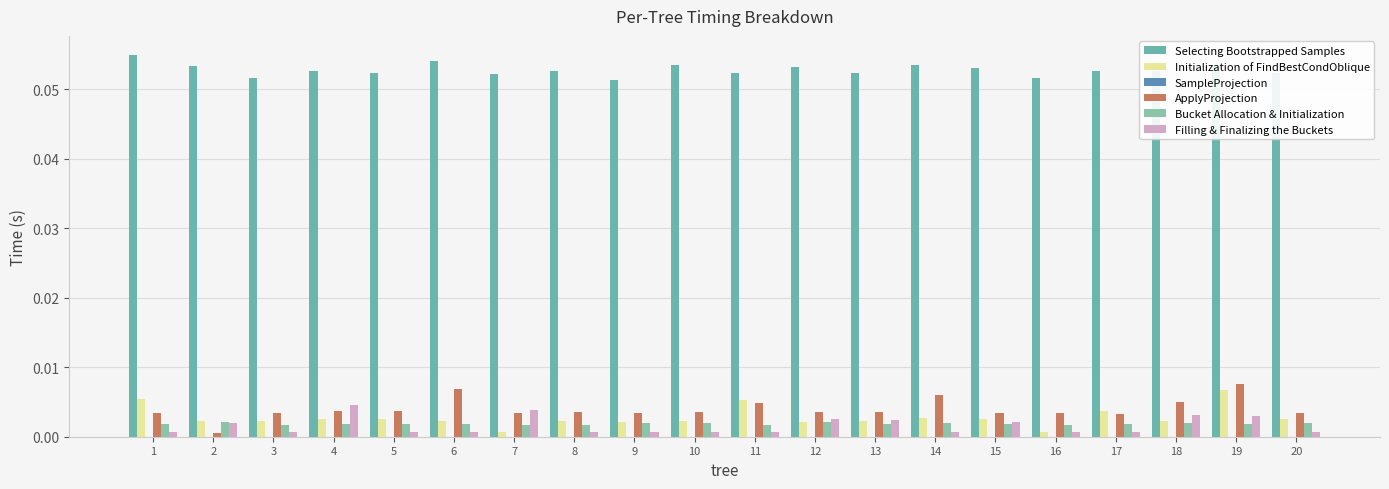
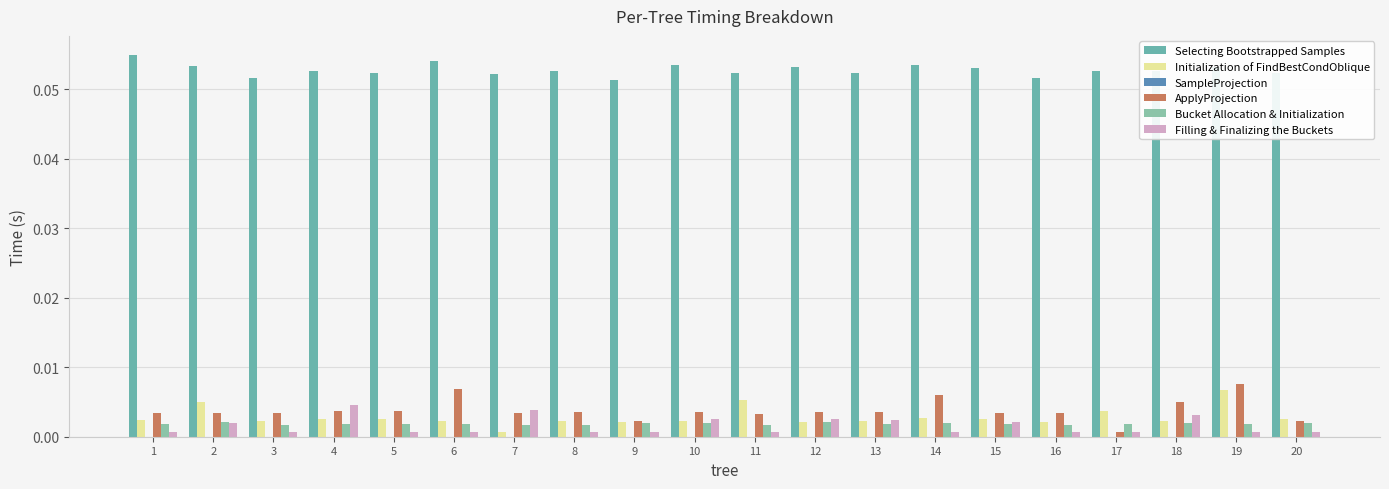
Initialization of FindBestCondOblique, 1: 0.005 -> 0.002
Initialization of FindBestCondOblique, 2: 0.002 -> 0.005
ApplyProjection, 2: 0.001 -> 0.003
ApplyProjection, 9: 0.003 -> 0.002
Filling & Finalizing the Buckets, 10: 0.001 -> 0.003
ApplyProjection, 11: 0.005 -> 0.003
Initialization of FindBestCondOblique, 16: 0.001 -> 0.002
ApplyProjection, 17: 0.003 -> 0.001
Filling & Finalizing the Buckets, 19: 0.003 -> 0.001
ApplyProjection, 20: 0.003 -> 0.002
